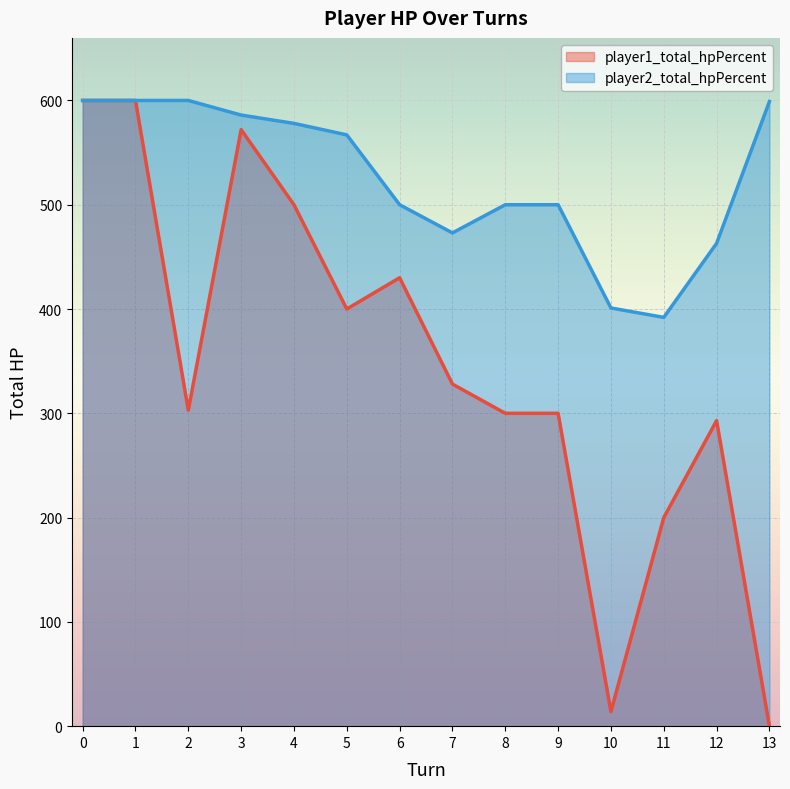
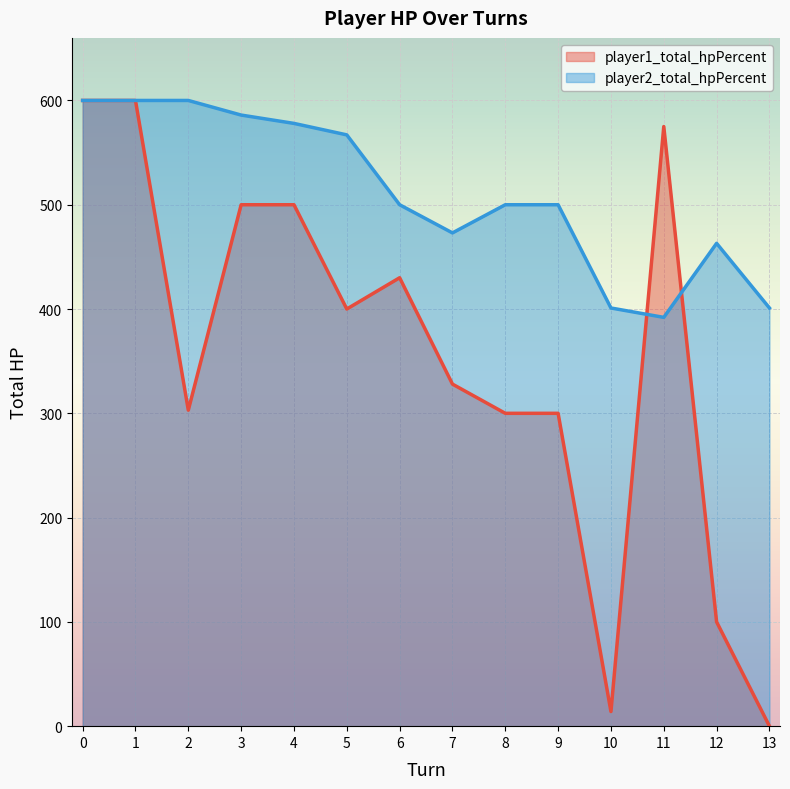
player1_total_hpPercent, 3: 572 -> 500
player1_total_hpPercent, 11: 200 -> 575
player1_total_hpPercent, 12: 293 -> 100
player2_total_hpPercent, 13: 599 -> 401
